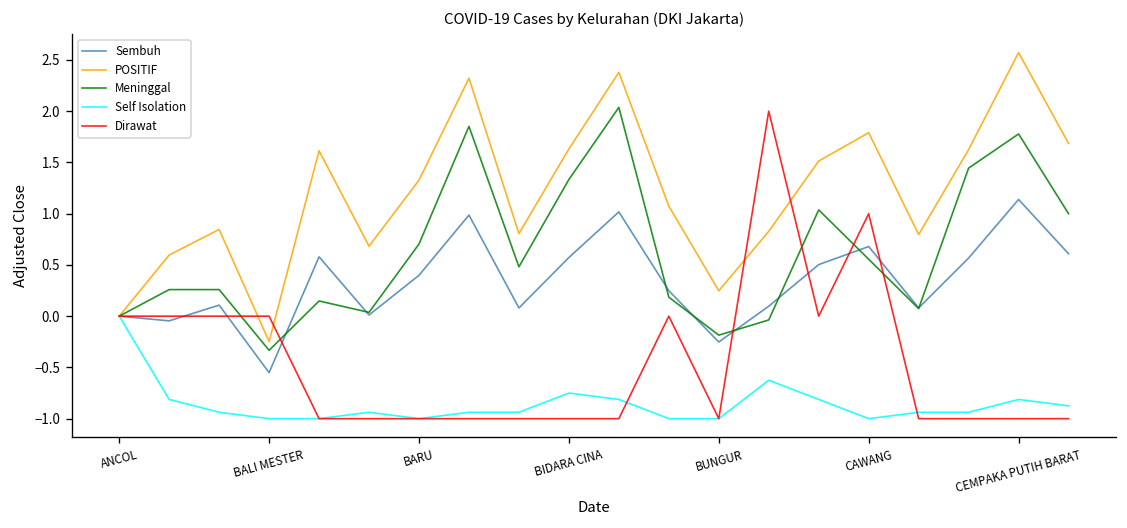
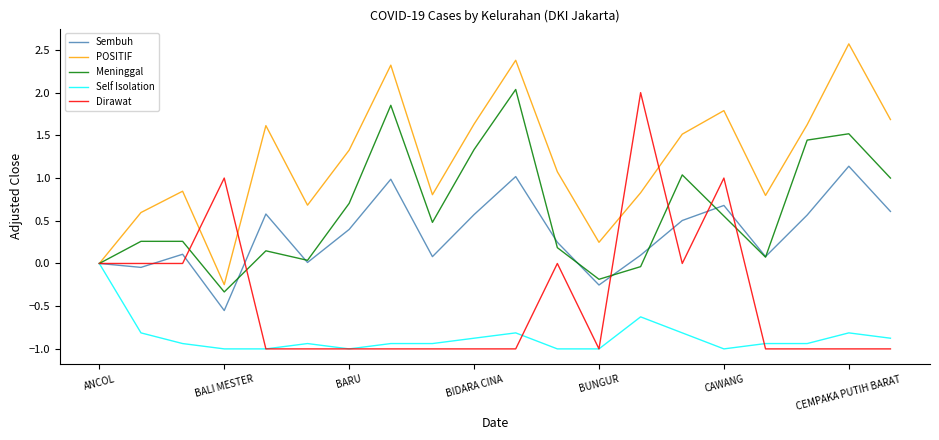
Dirawat, BALI MESTER: 0.0 -> 1.0
Self Isolation, BIDARA CINA: -0.8 -> -0.9
Meninggal, CEMPAKA PUTIH BARAT: 1.8 -> 1.5
